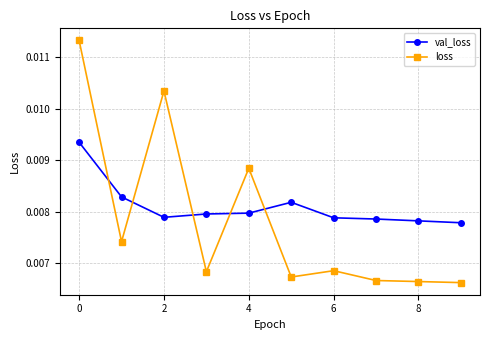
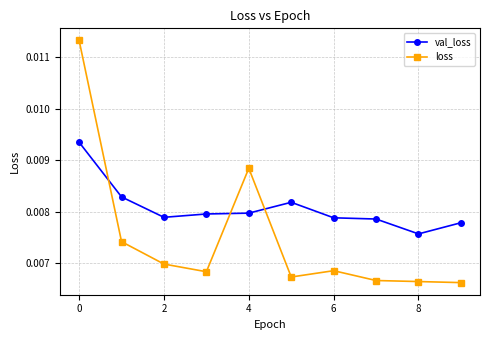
loss, 2: 0.0103 -> 0.0070
val_loss, 8: 0.0078 -> 0.0076
